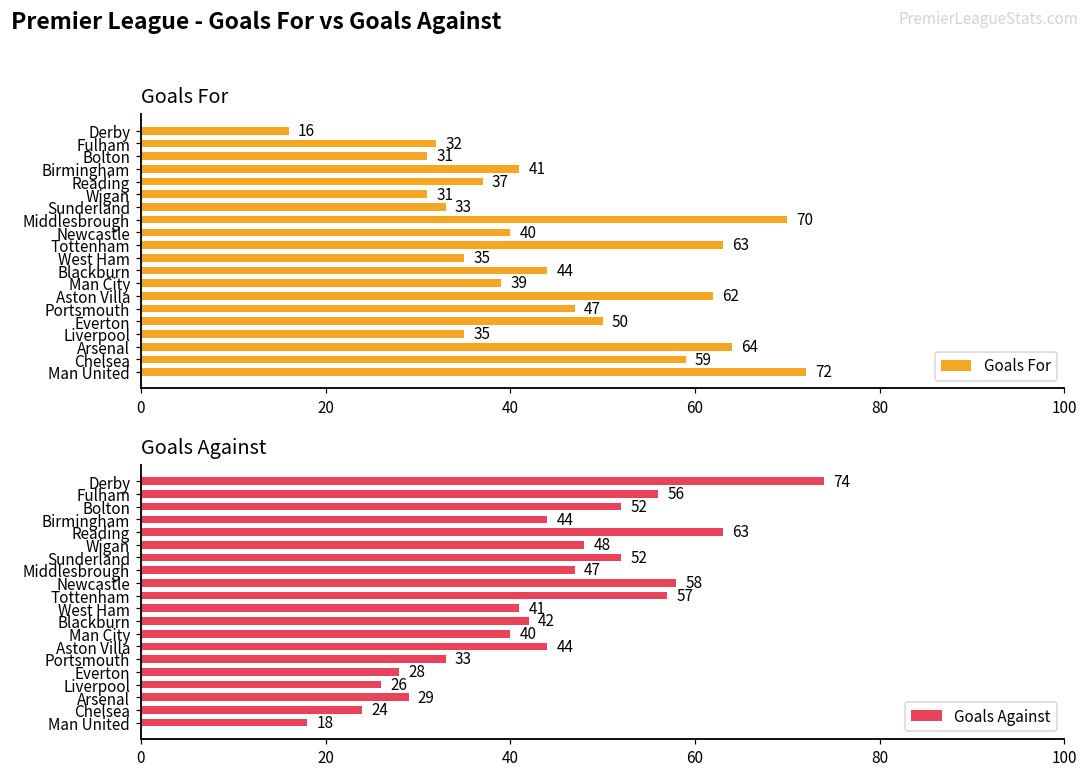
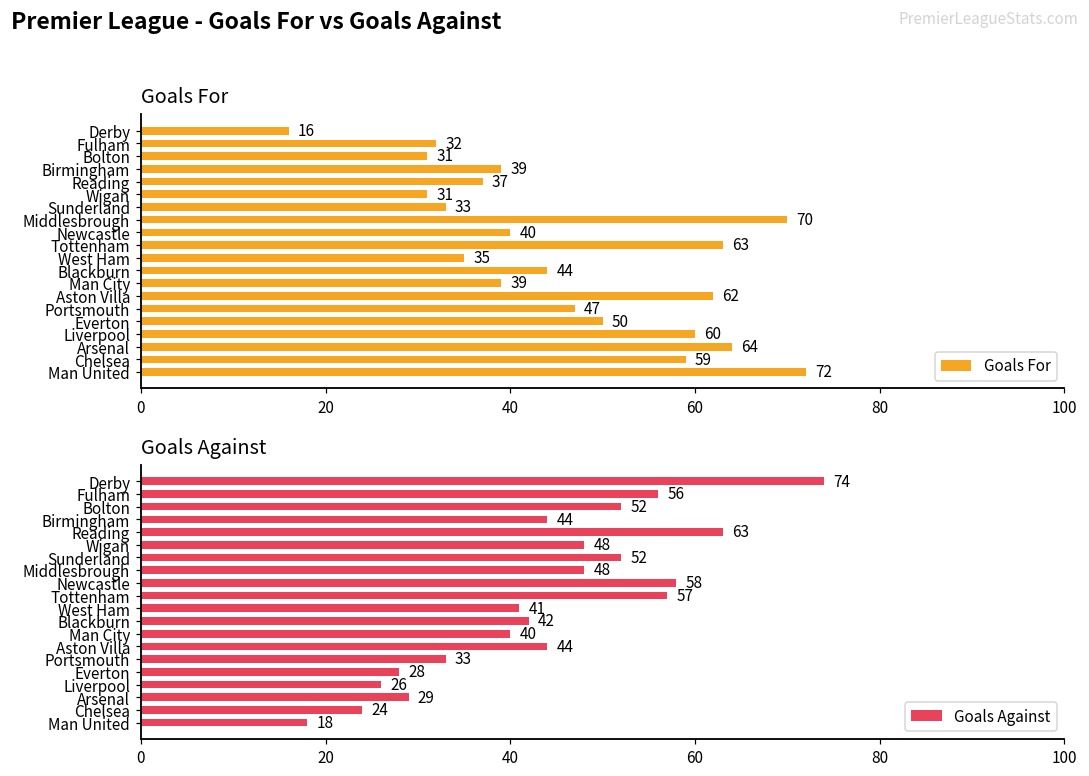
Goals For, Birmingham: 41 -> 39
Goals For, Liverpool: 35 -> 60
Goals Against, Middlesbrough: 47 -> 48
